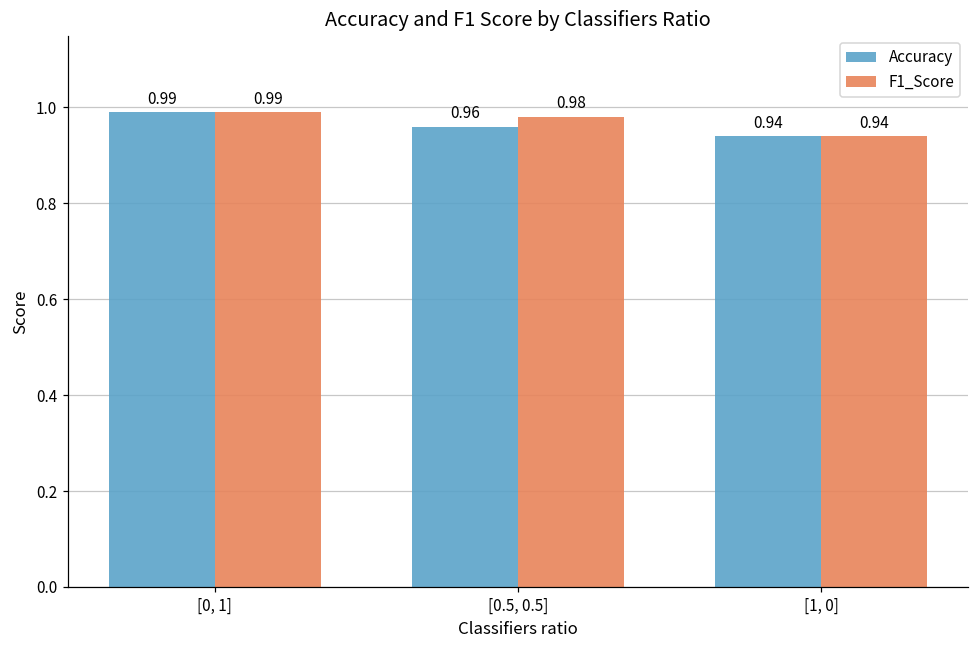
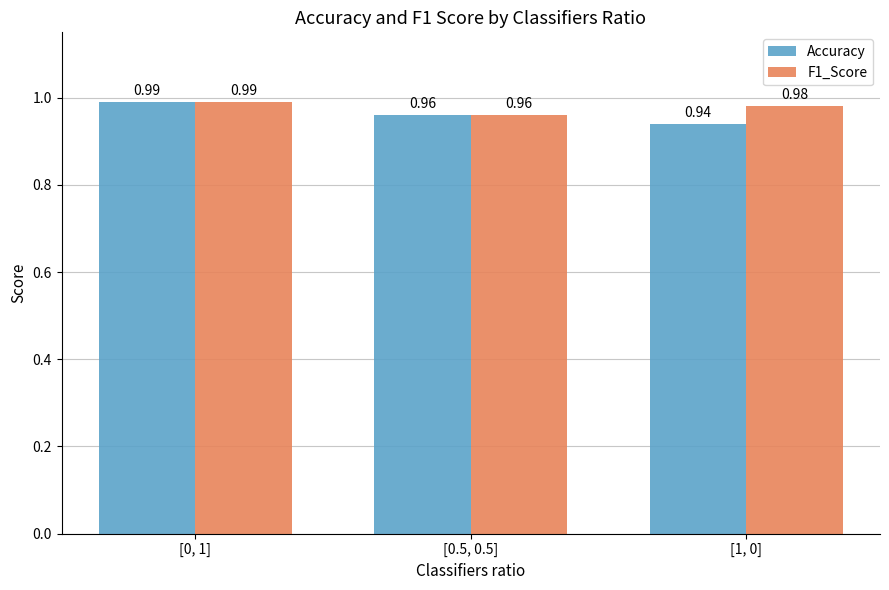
F1_Score, [0.5, 0.5]: 0.98 -> 0.96
F1_Score, [1, 0]: 0.94 -> 0.98
